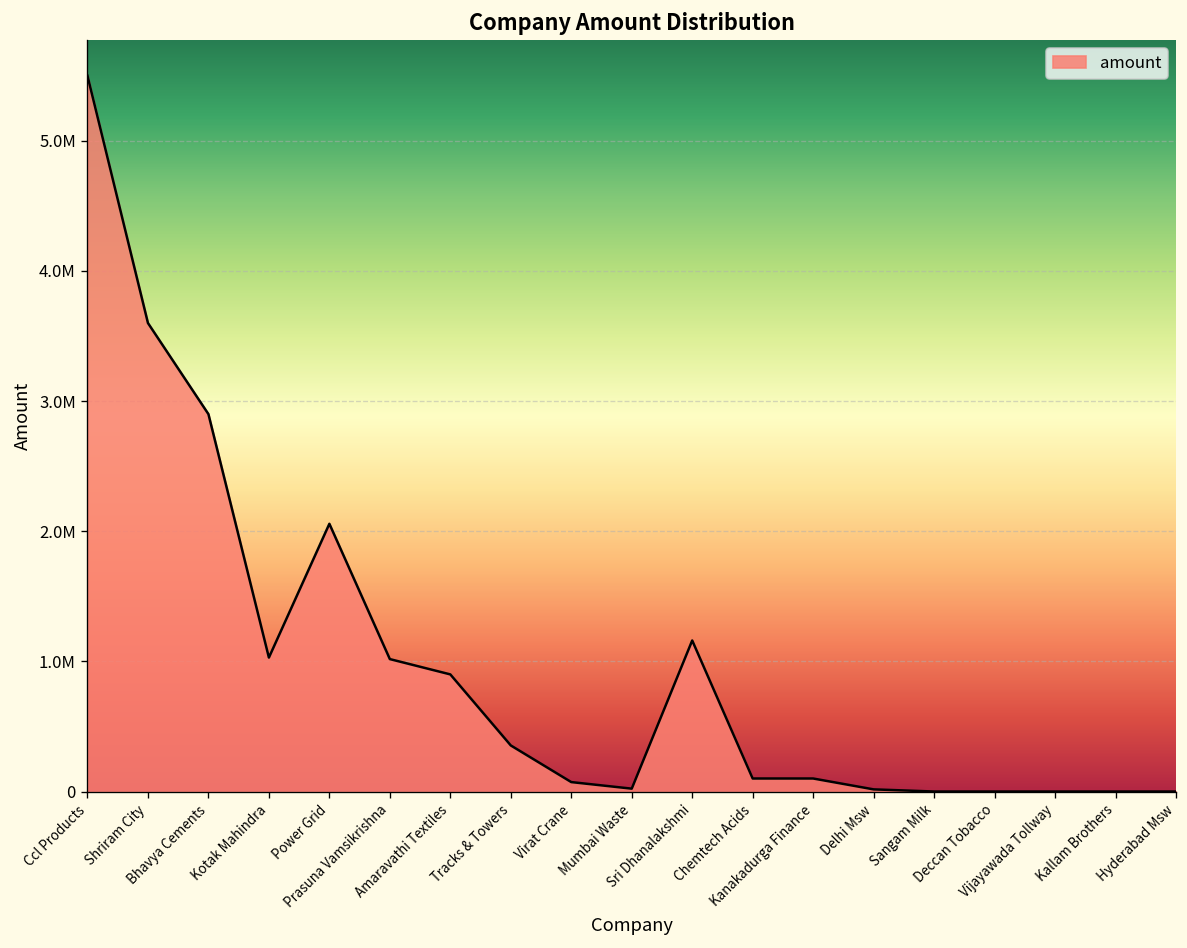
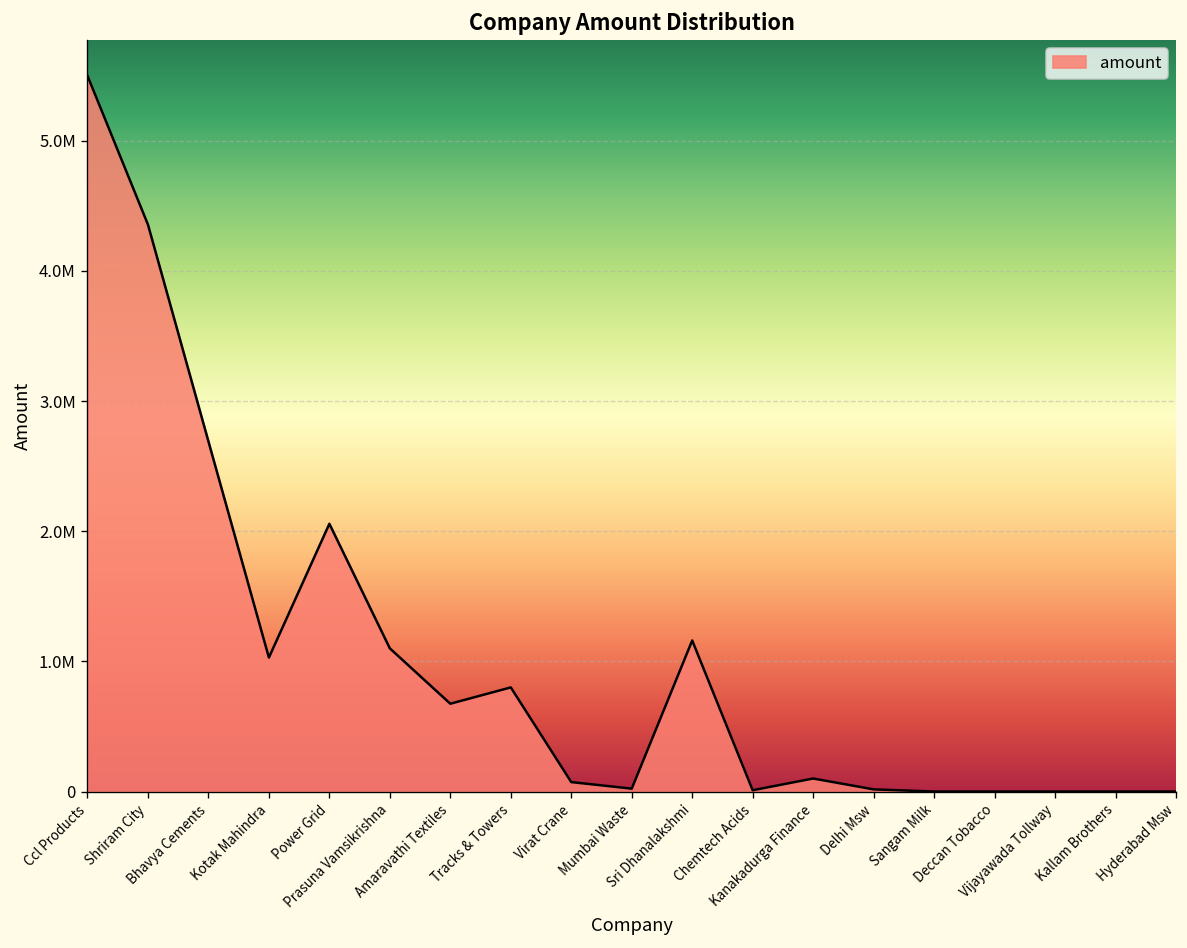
Shriram City: 3600000 -> 4360000
Bhavya Cements: 2900000 -> 2690000
Prasuna Vamsikrishna: 1020000 -> 1100000
Amaravathi Textiles: 900000 -> 670000
Tracks & Towers: 350000 -> 800000
Chemtech Acids: 100000 -> 10000
